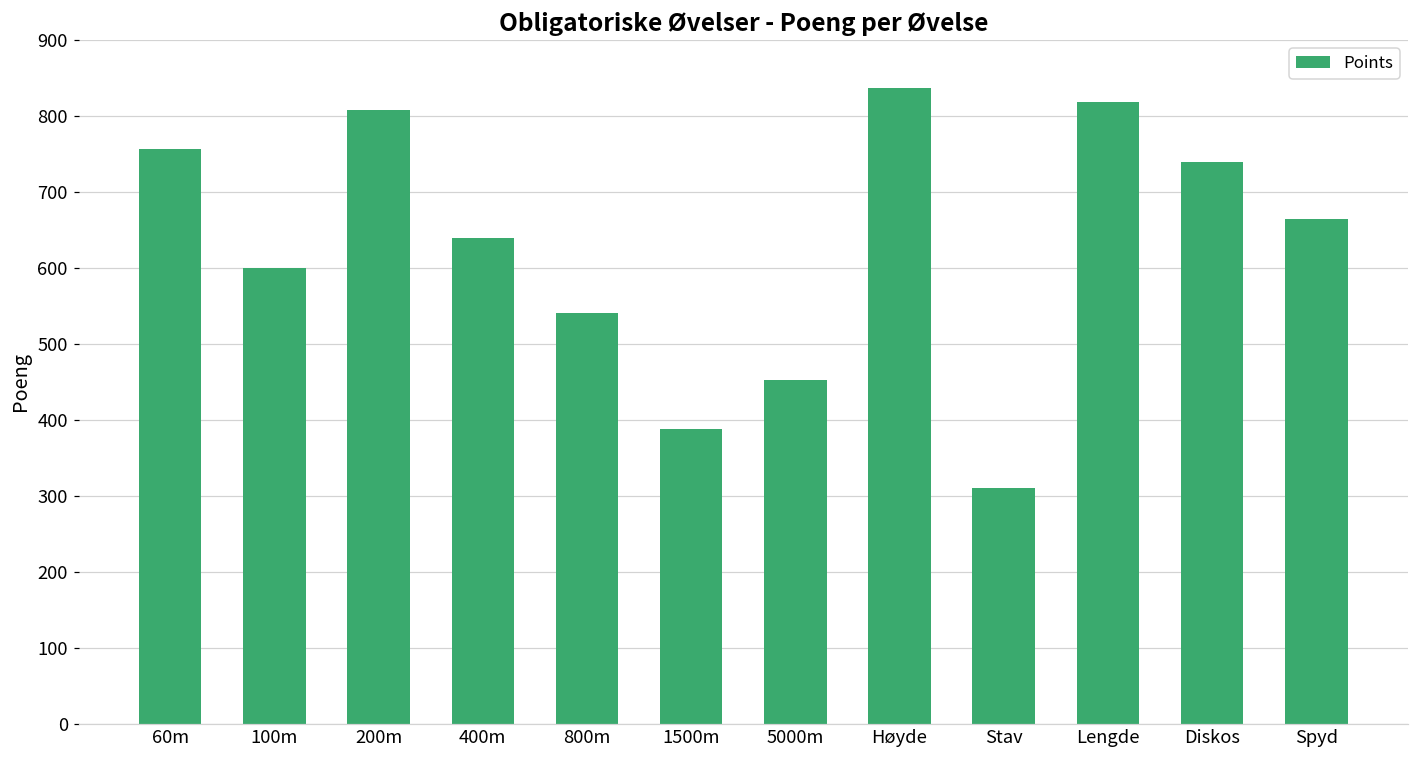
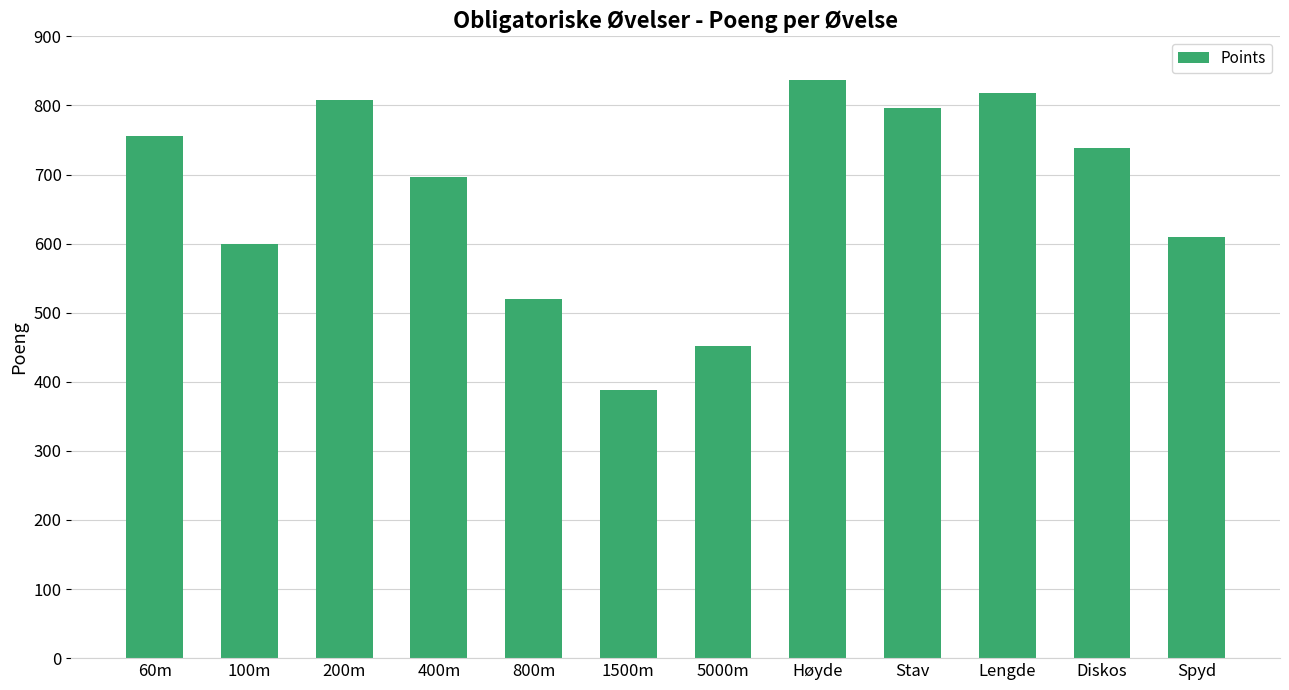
400m: 640 -> 700
800m: 540 -> 520
Stav: 310 -> 800
Spyd: 660 -> 610
